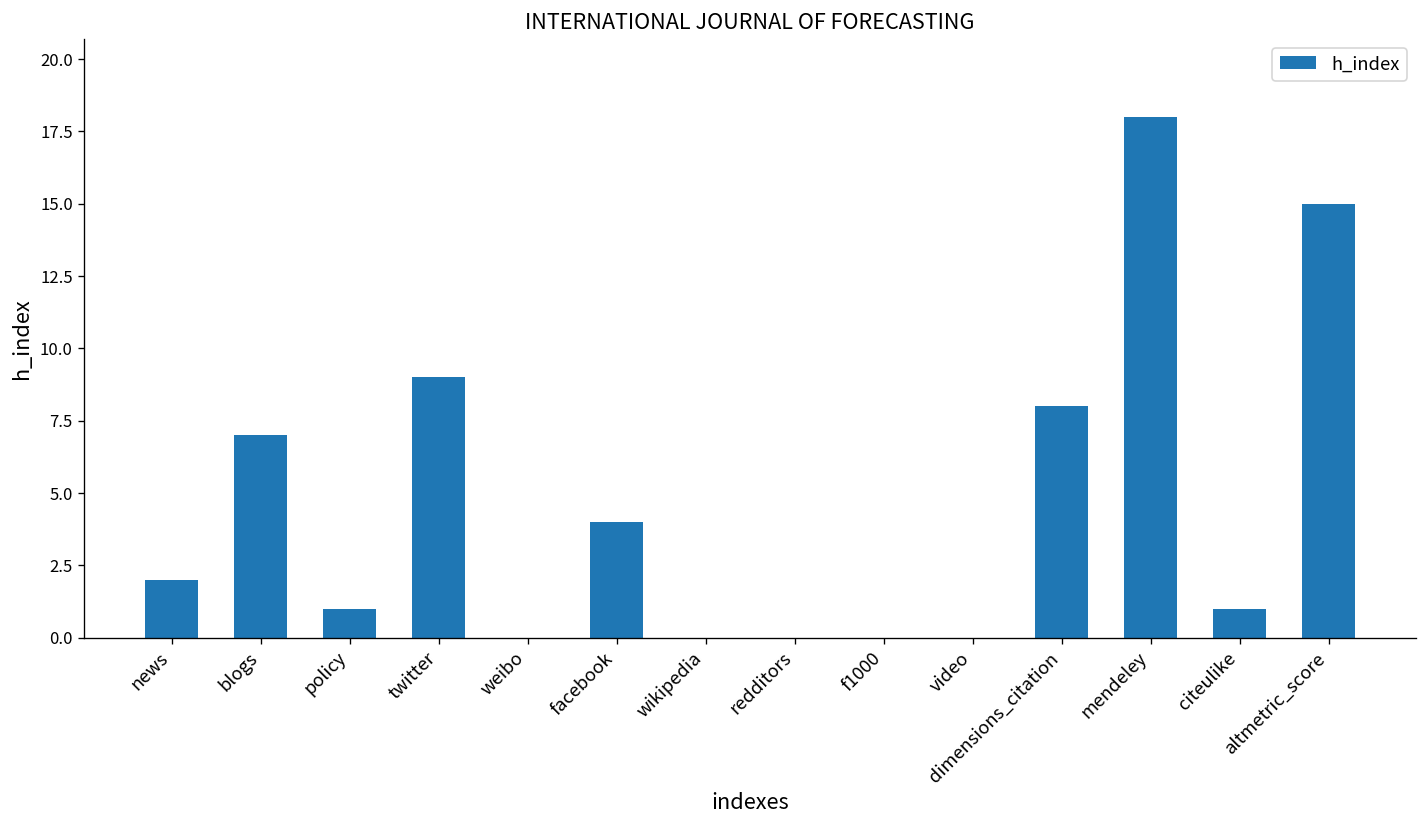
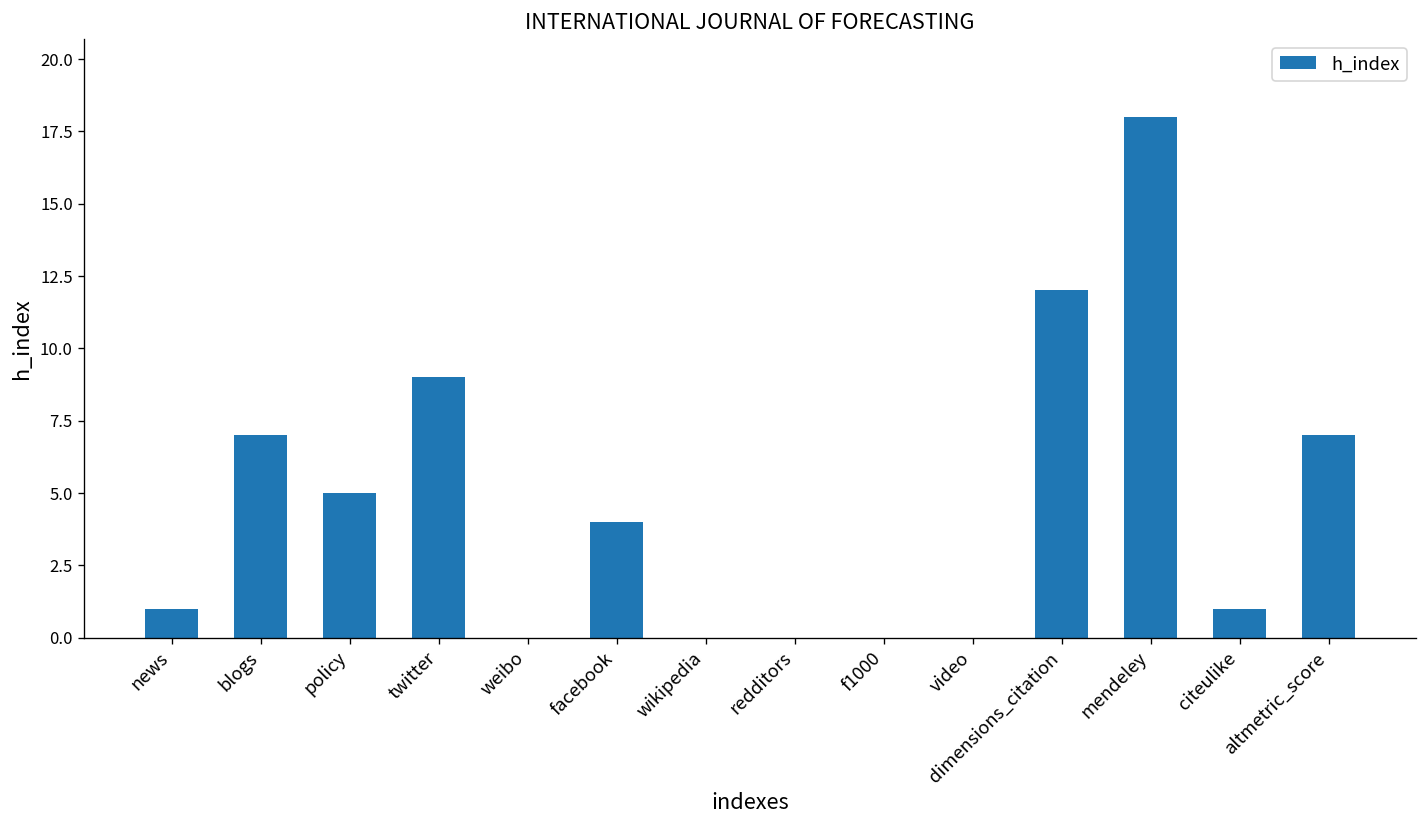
news: 2 -> 1
policy: 1 -> 5
dimensions_citation: 8 -> 12
altmetric_score: 15 -> 7
